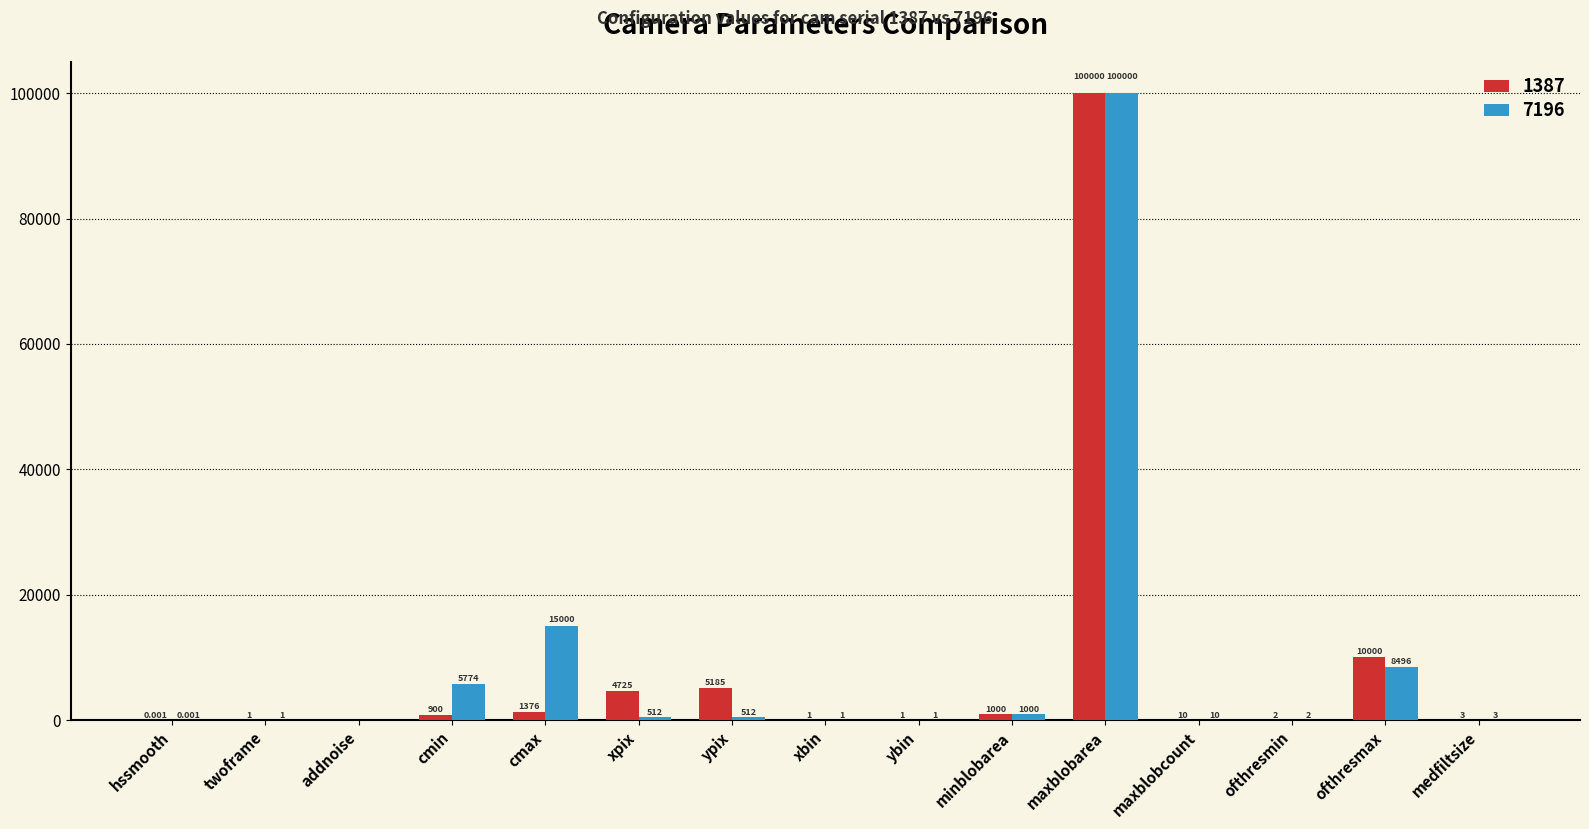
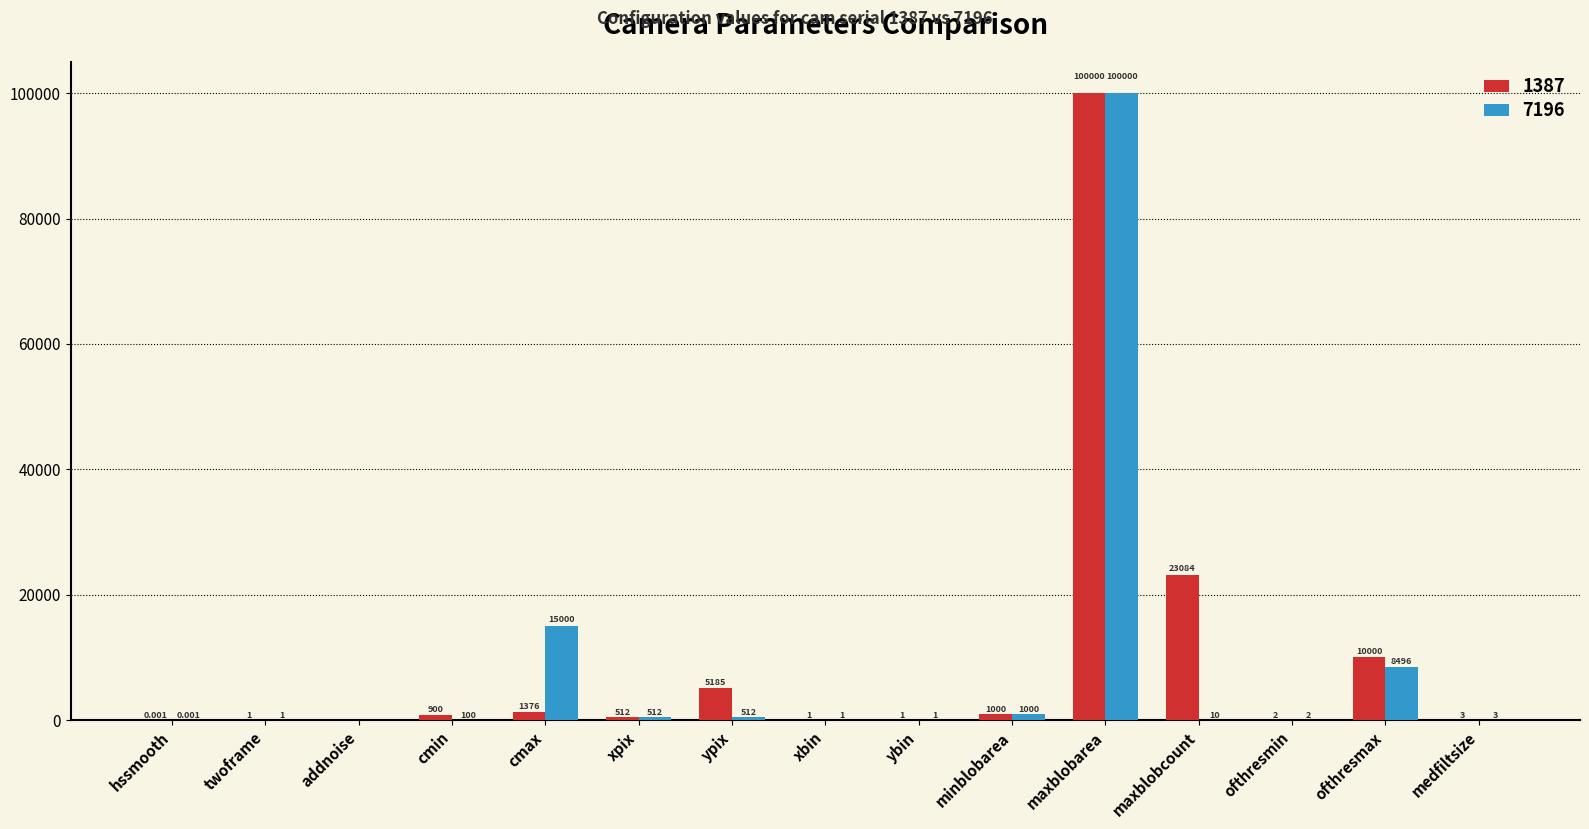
7196, cmin: 5774 -> 100
1387, xpix: 4725 -> 512
1387, maxblobcount: 10 -> 23084
